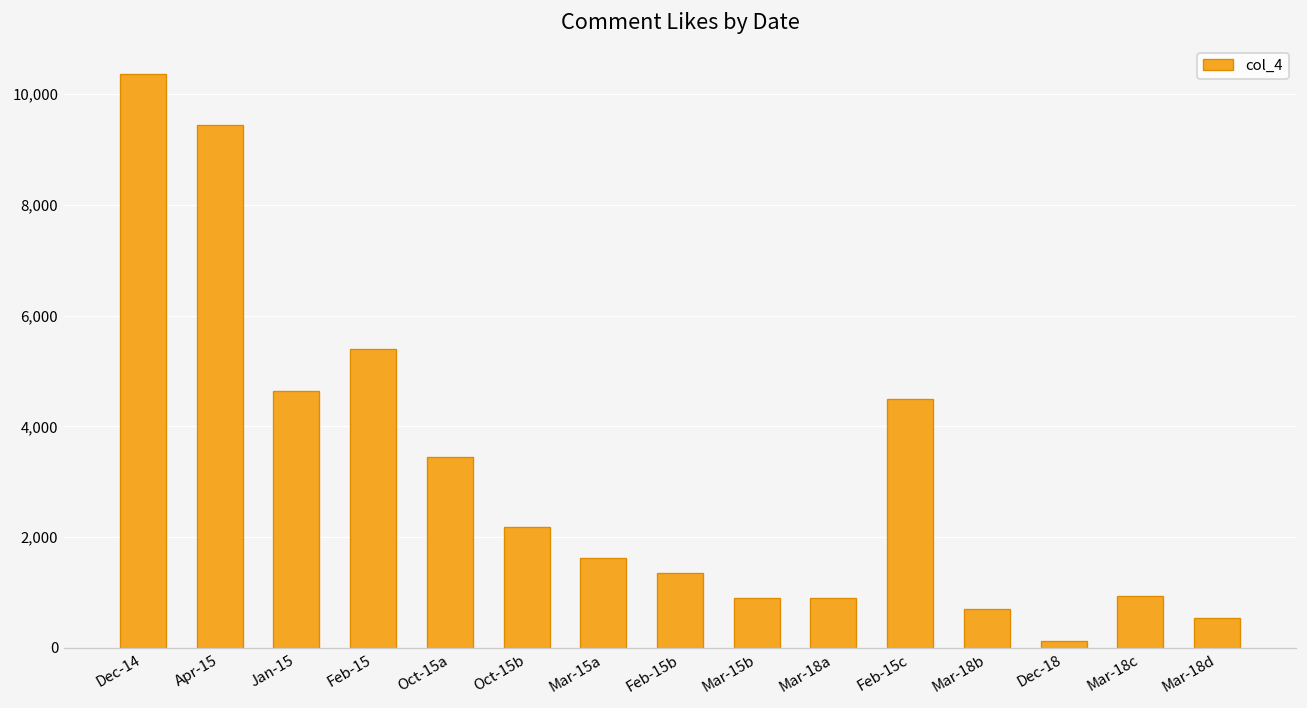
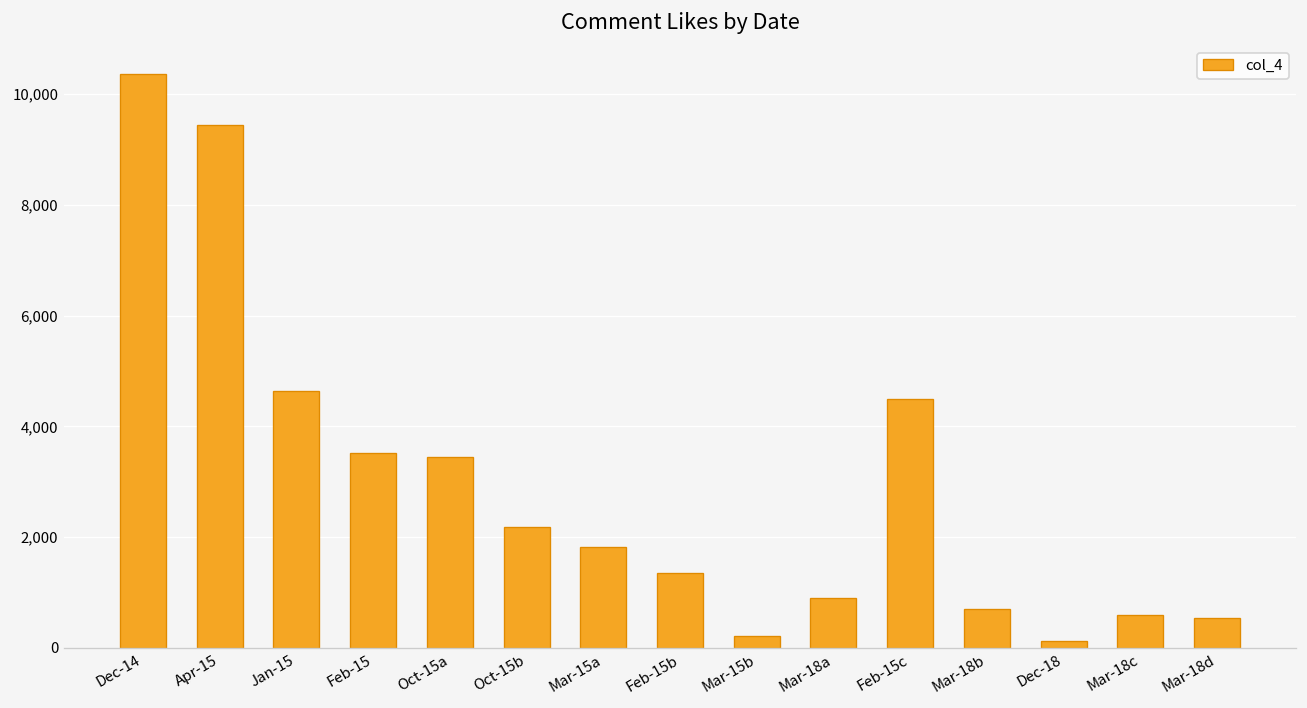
Feb-15: 5,400 -> 3,500
Mar-15a: 1,600 -> 1,800
Mar-15b: 900 -> 200
Mar-18c: 900 -> 600
